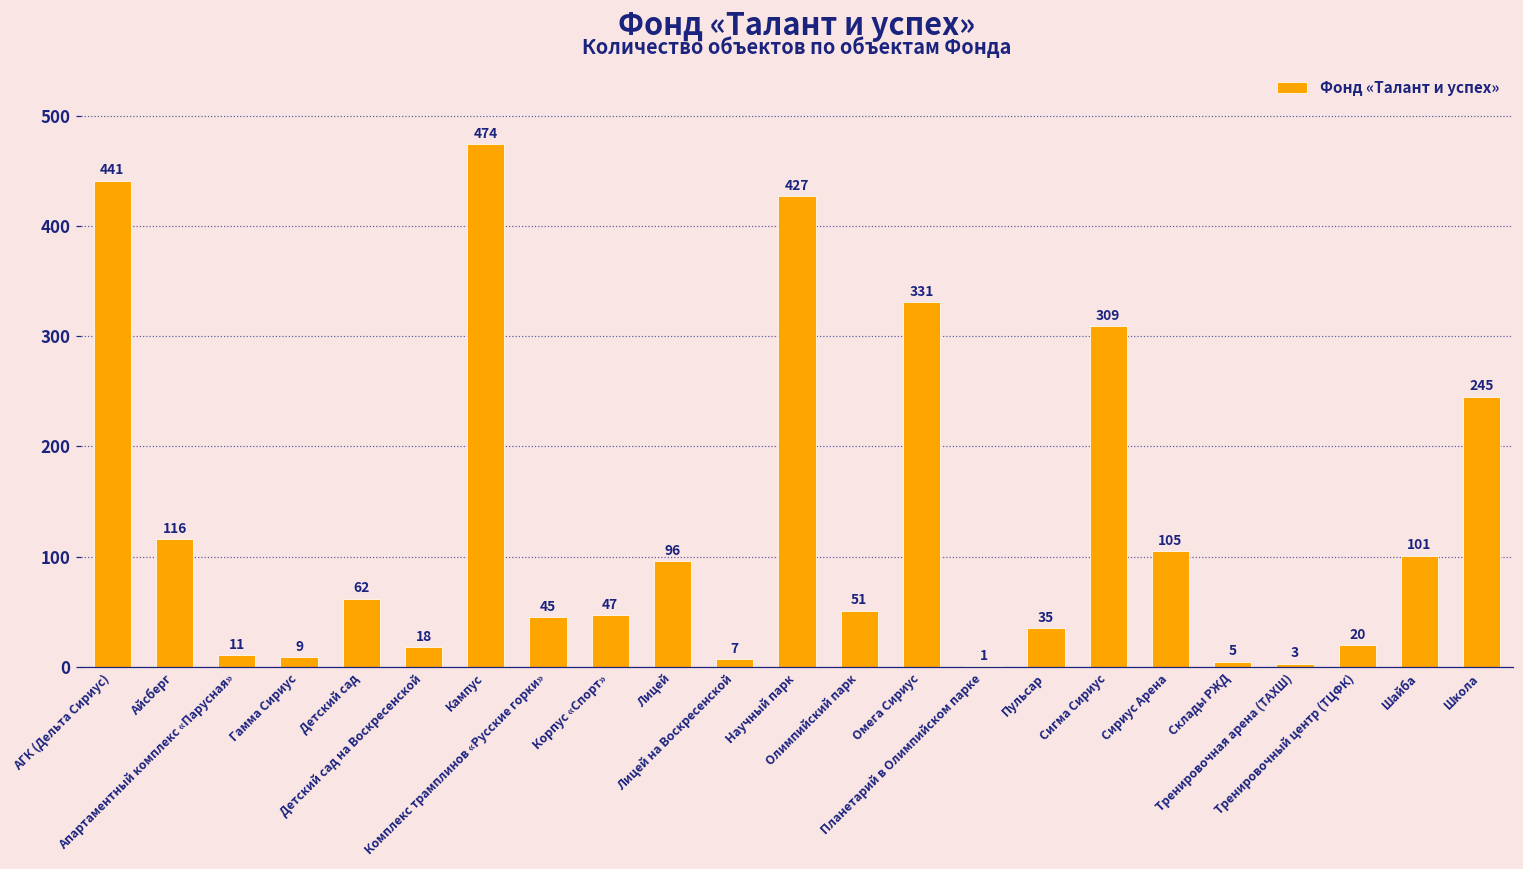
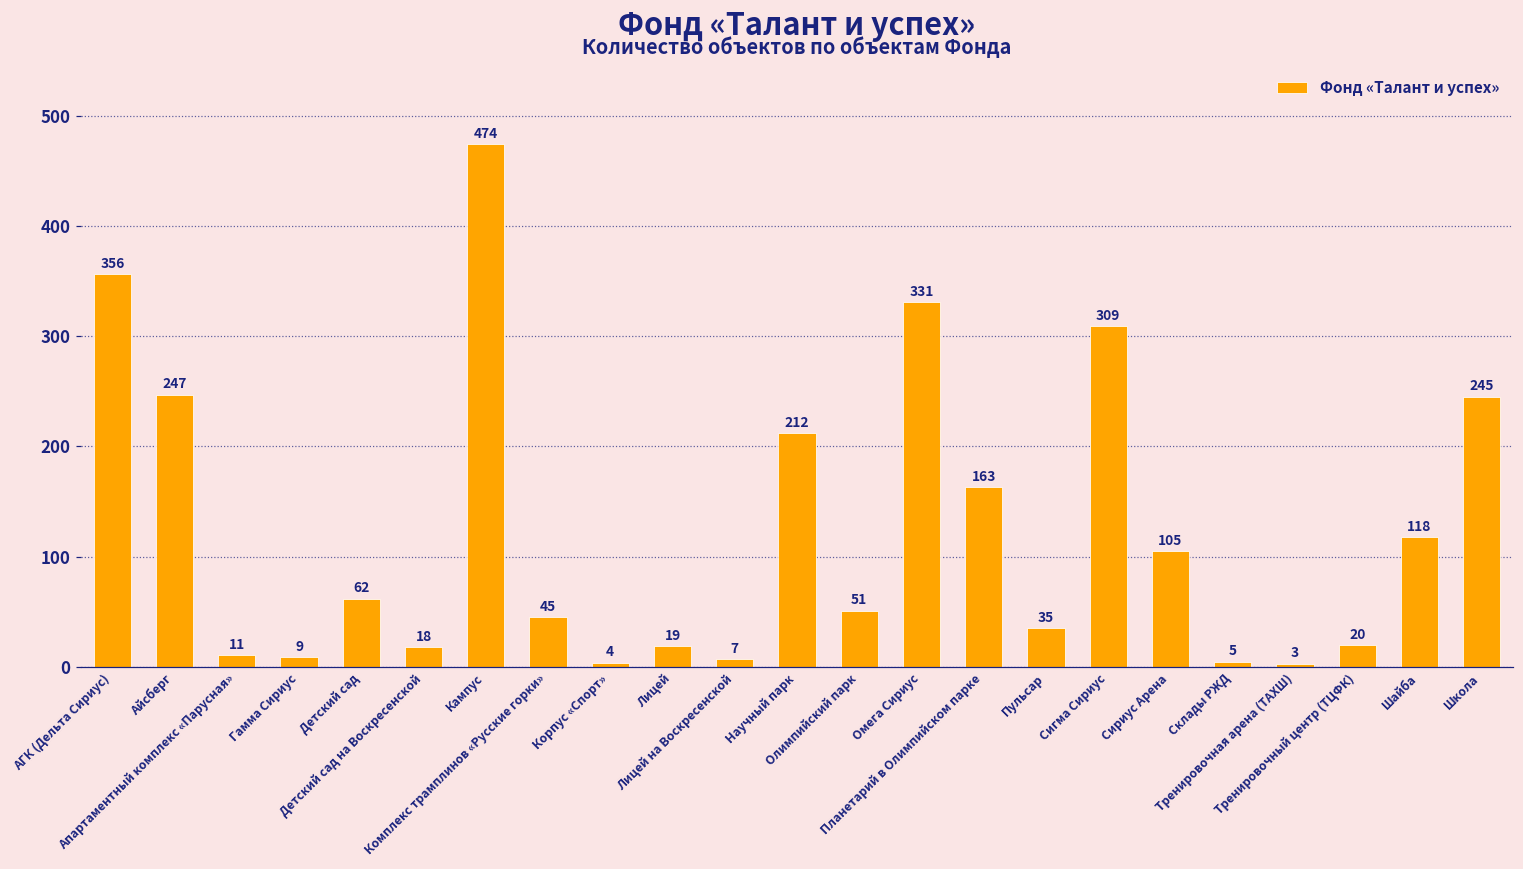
АГК (Дельта Сириус): 441 -> 356
Айсберг: 116 -> 247
Корпус «Спорт»: 47 -> 4
Лицей: 96 -> 19
Научный парк: 427 -> 212
Планетарий в Олимпийском парке: 1 -> 163
Шайба: 101 -> 118
